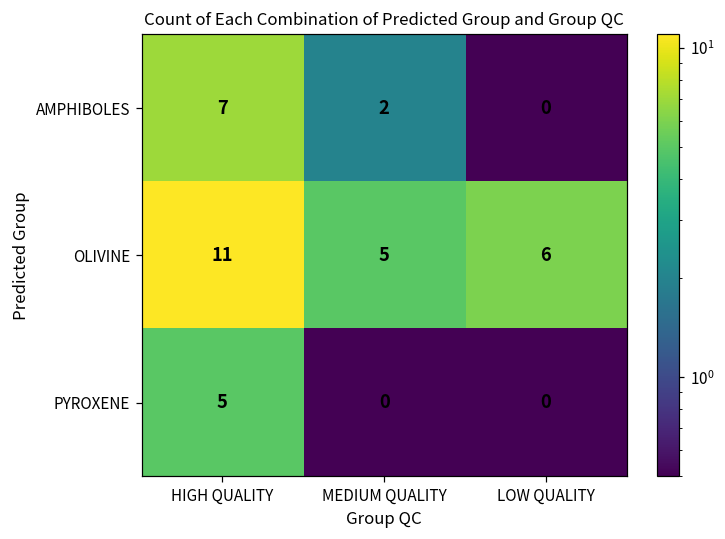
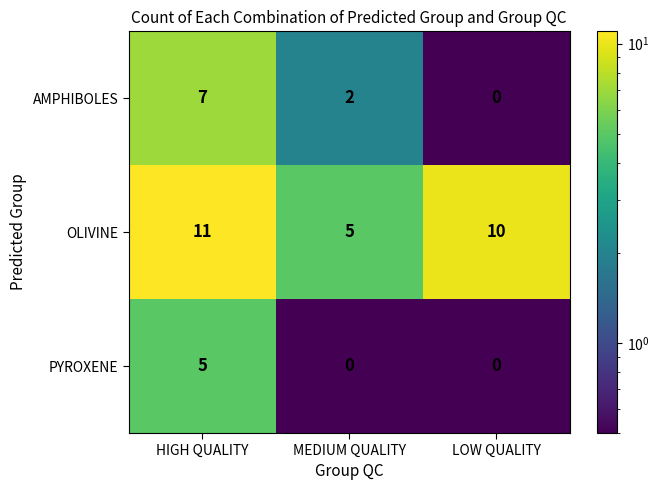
OLIVINE, LOW QUALITY: 6 -> 10
